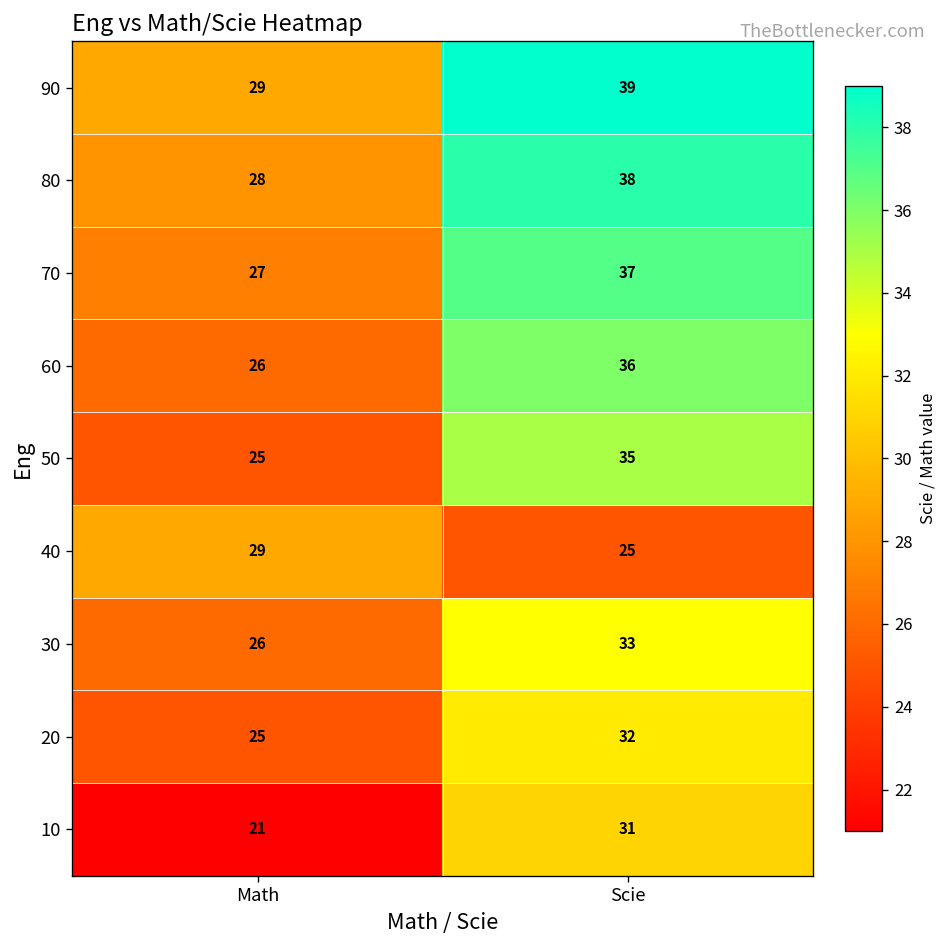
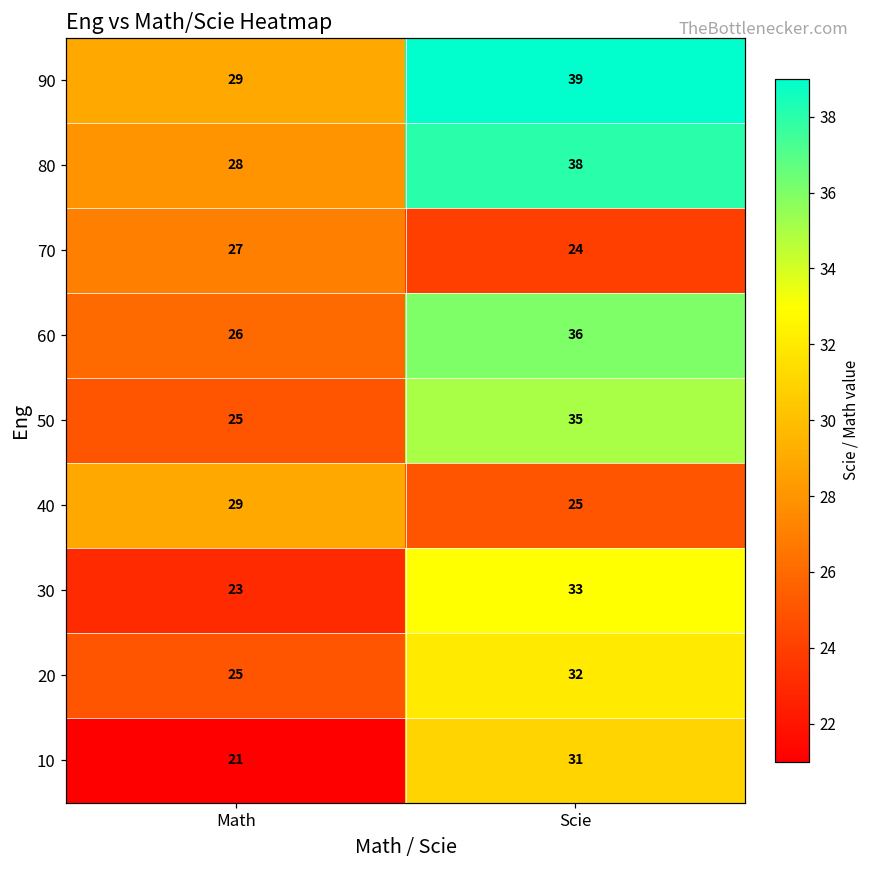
70, Scie: 37 -> 24
30, Math: 26 -> 23
